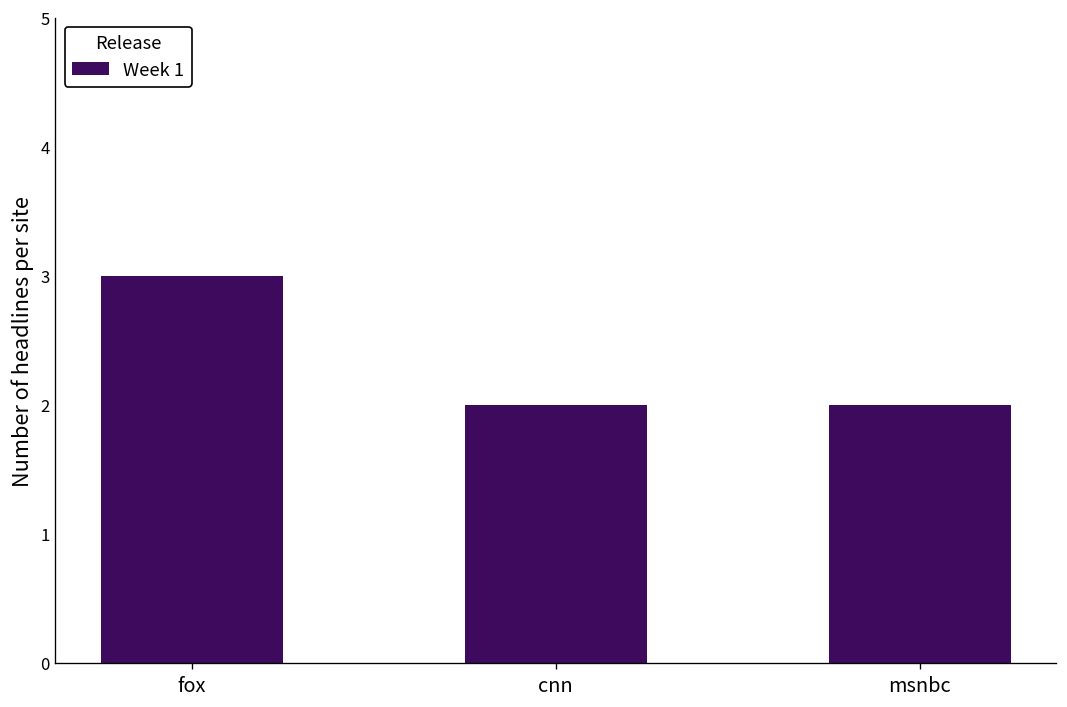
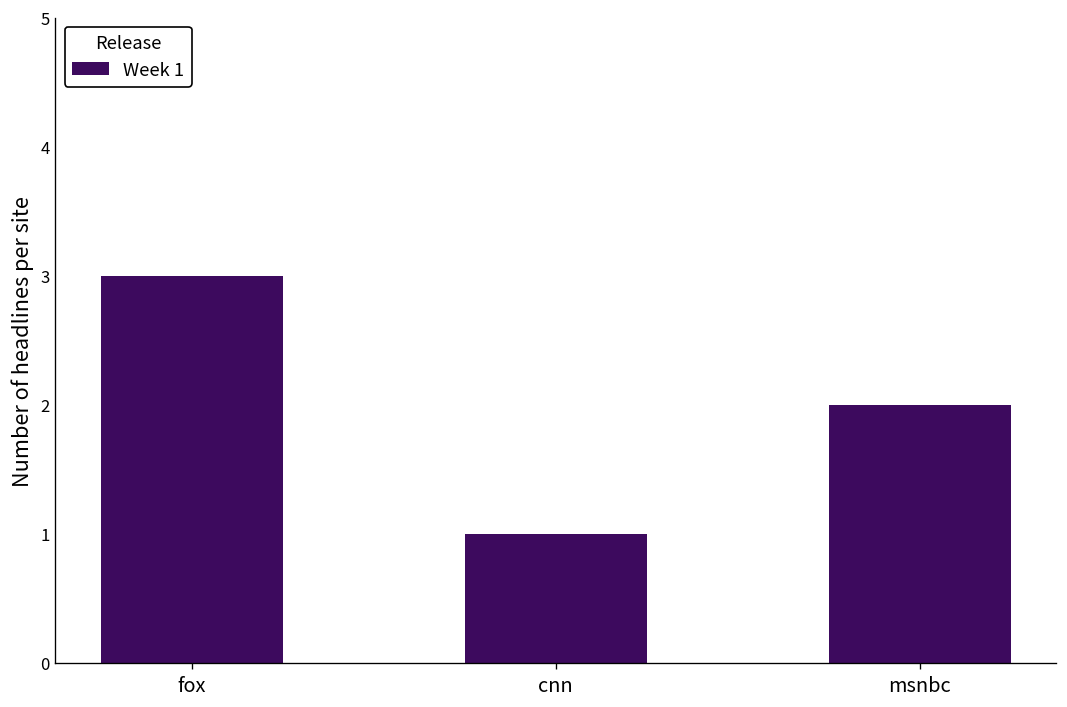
cnn: 2 -> 1
